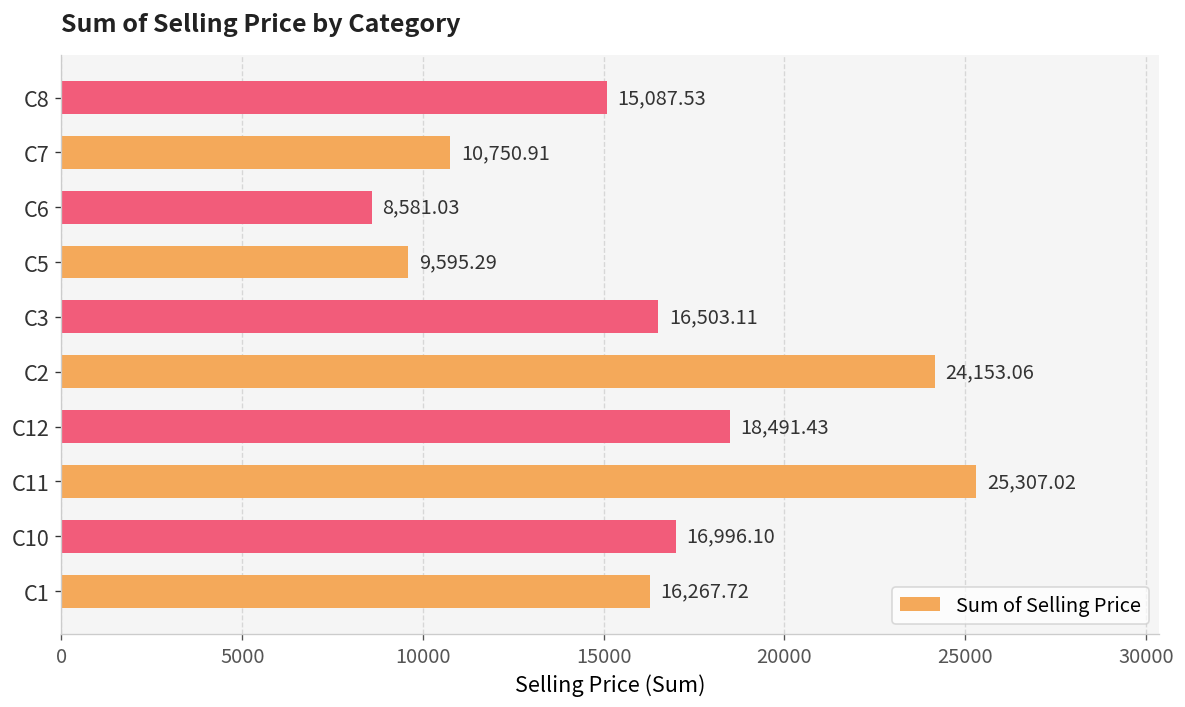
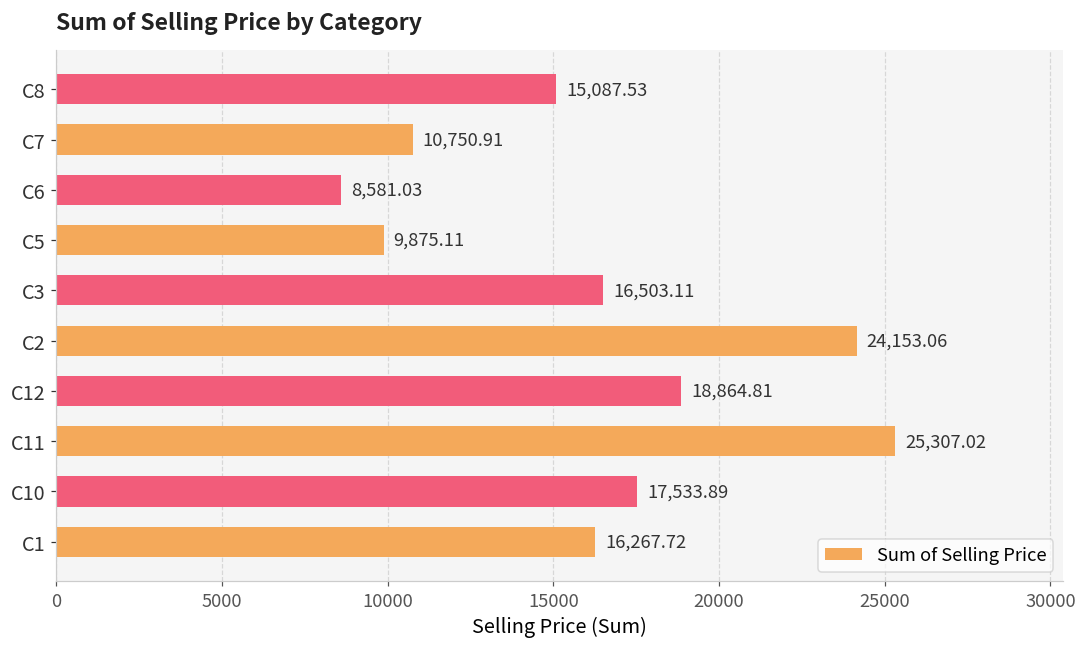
C5: 9,595.29 -> 9,875.11
C12: 18,491.43 -> 18,864.81
C10: 16,996.10 -> 17,533.89
